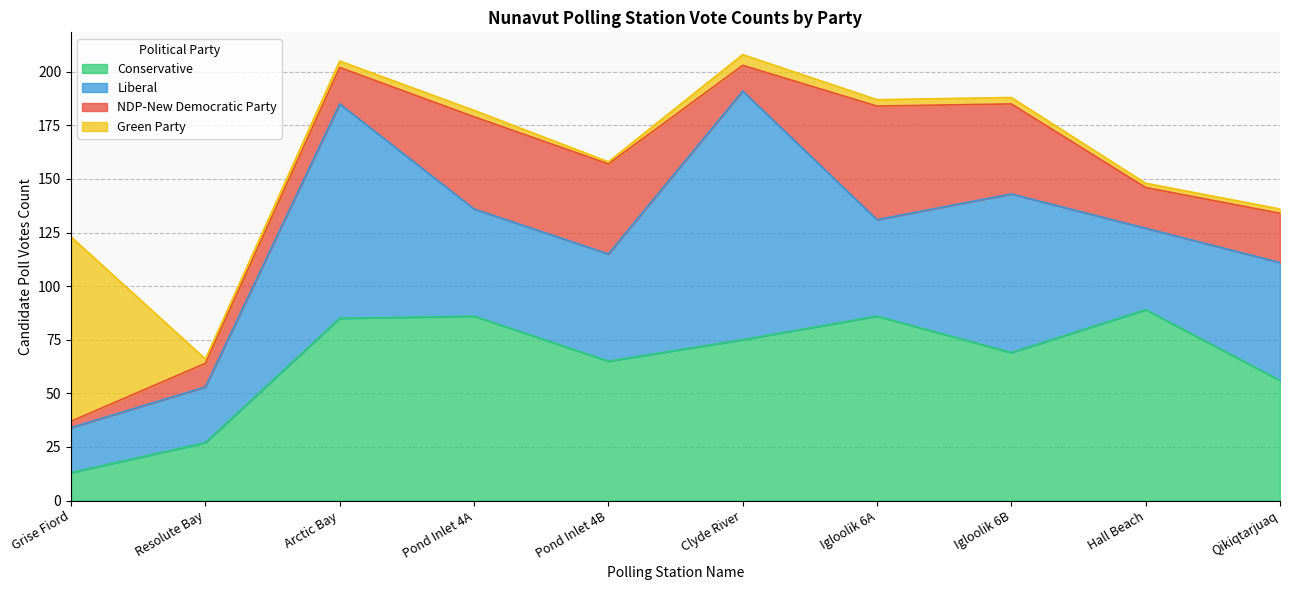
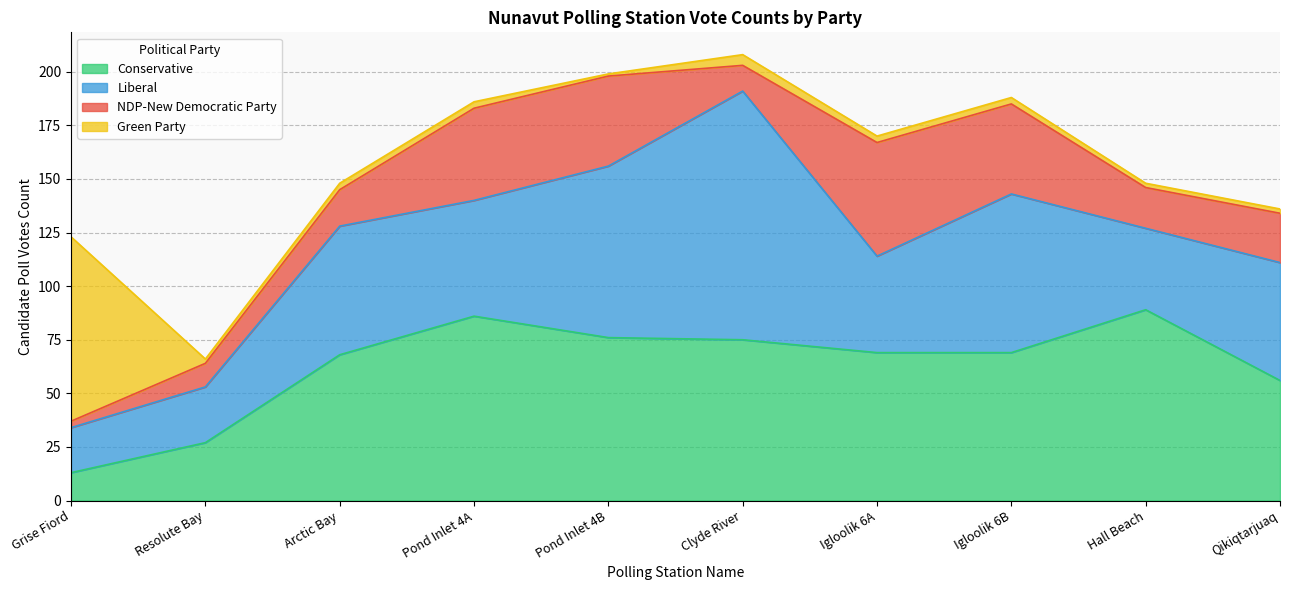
Conservative, Arctic Bay: 85 -> 68
Liberal, Arctic Bay: 100 -> 60
Liberal, Pond Inlet 4A: 50 -> 54
Conservative, Pond Inlet 4B: 65 -> 76
Liberal, Pond Inlet 4B: 50 -> 80
Conservative, Igloolik 6A: 86 -> 69
